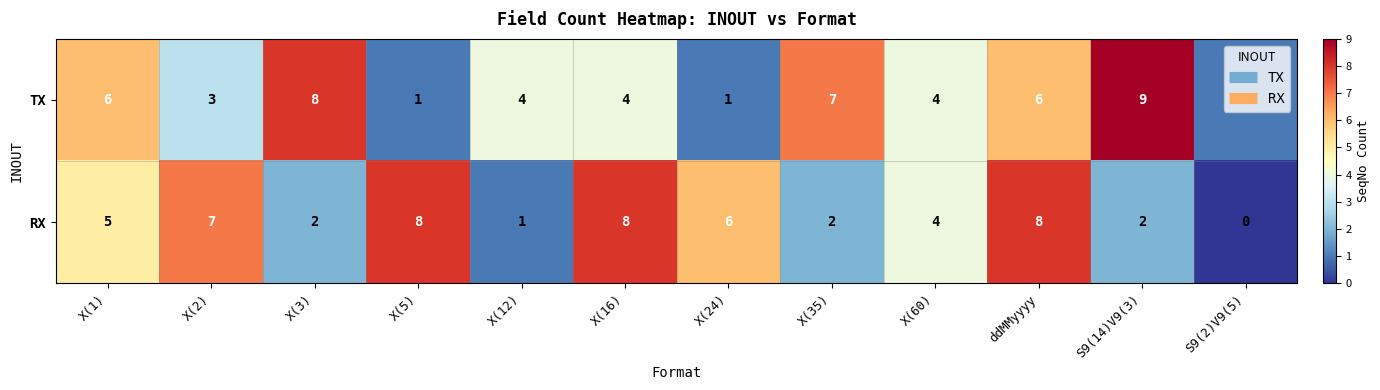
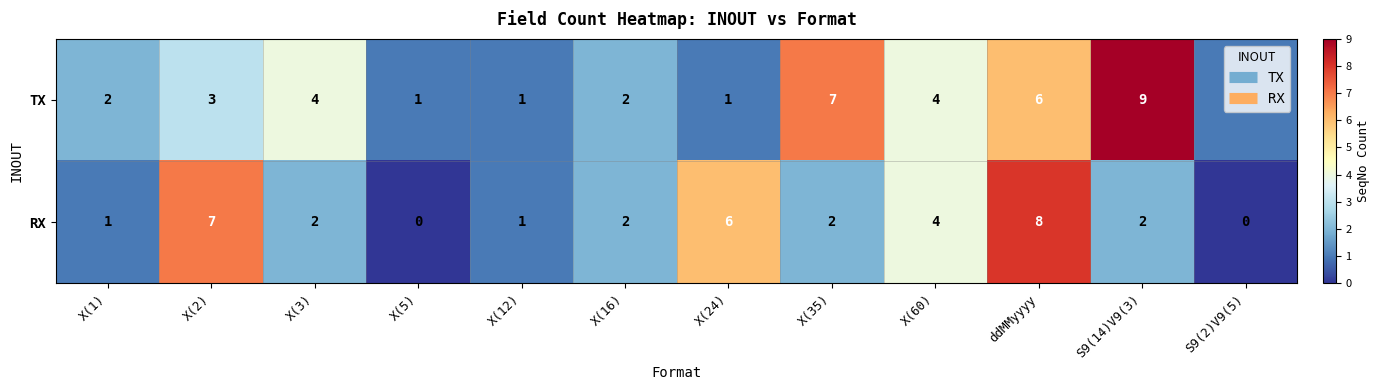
TX, X(1): 6 -> 2
TX, X(3): 8 -> 4
TX, X(12): 4 -> 1
TX, X(16): 4 -> 2
RX, X(1): 5 -> 1
RX, X(5): 8 -> 0
RX, X(16): 8 -> 2
